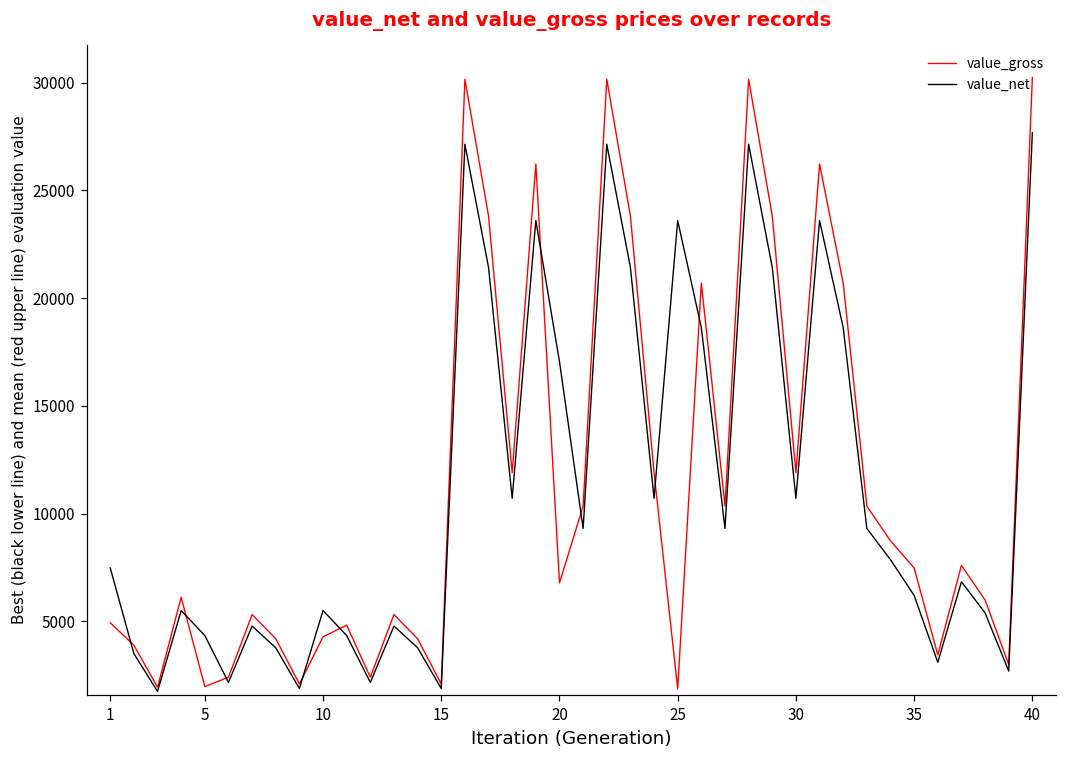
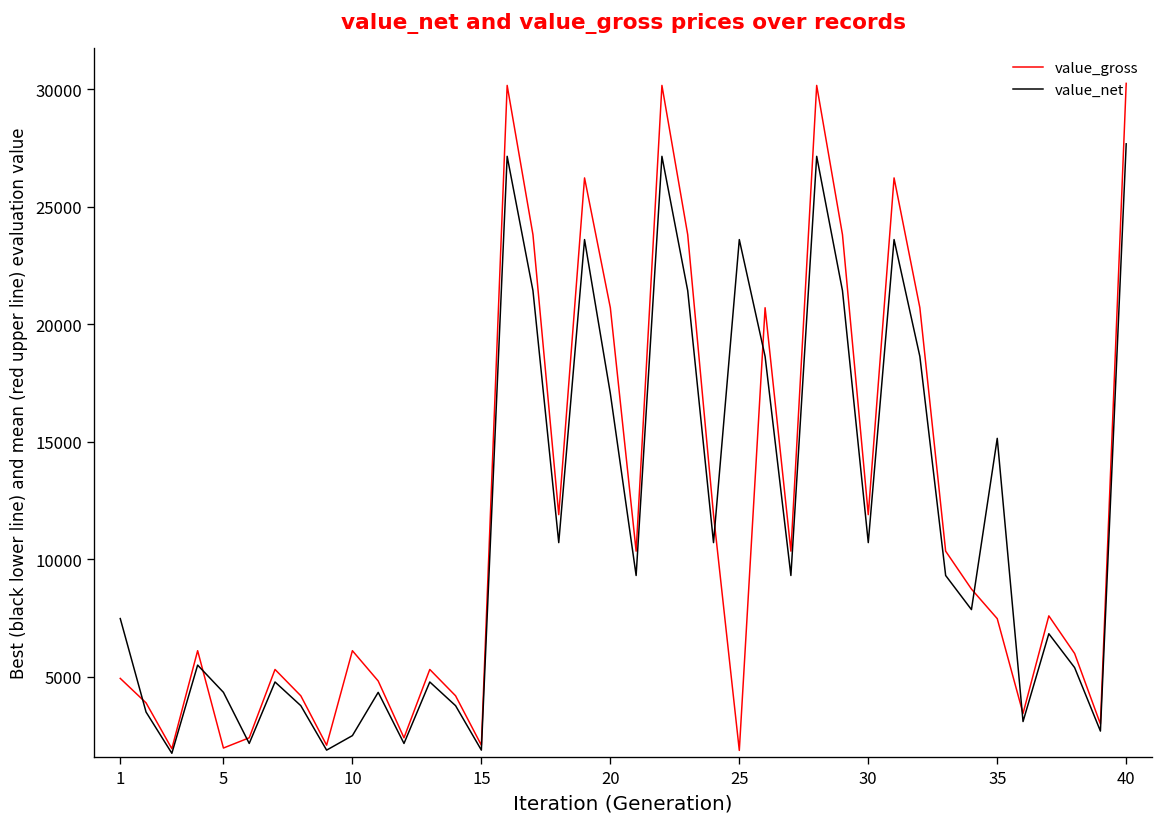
value_gross, 10: 4300 -> 6100
value_net, 10: 5500 -> 2500
value_gross, 20: 6800 -> 20700
value_net, 35: 6200 -> 15100
